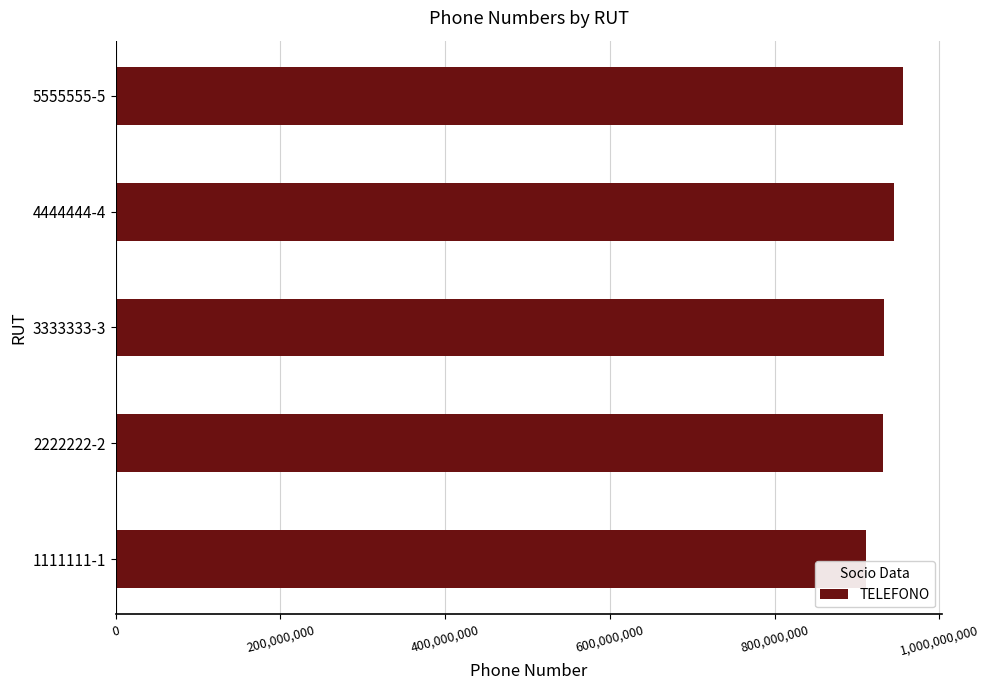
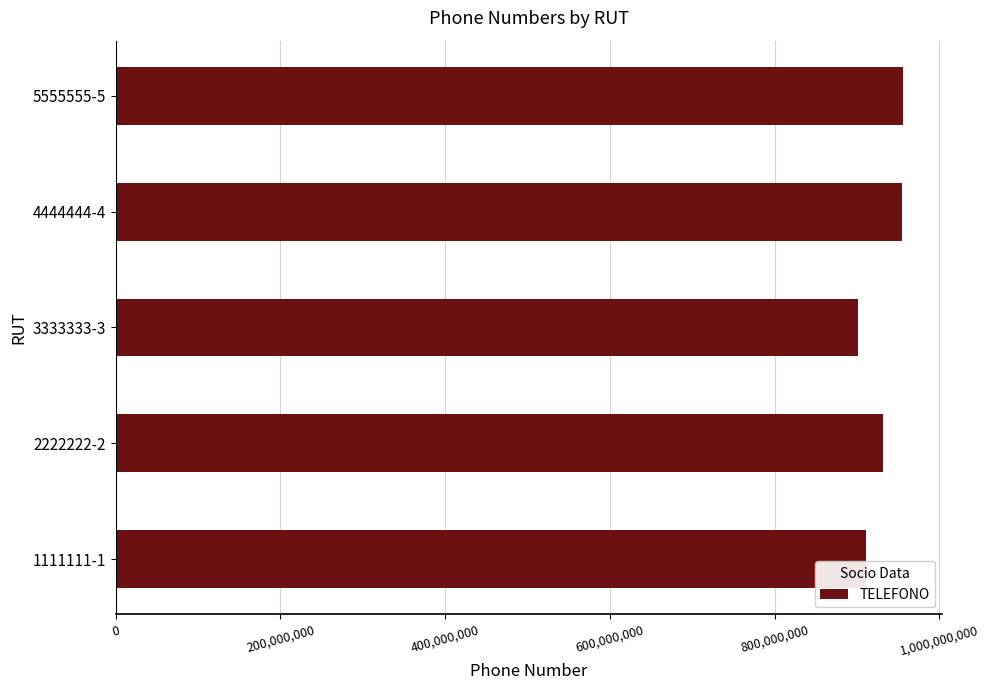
4444444-4: 940,000,000 -> 950,000,000
3333333-3: 930,000,000 -> 900,000,000
